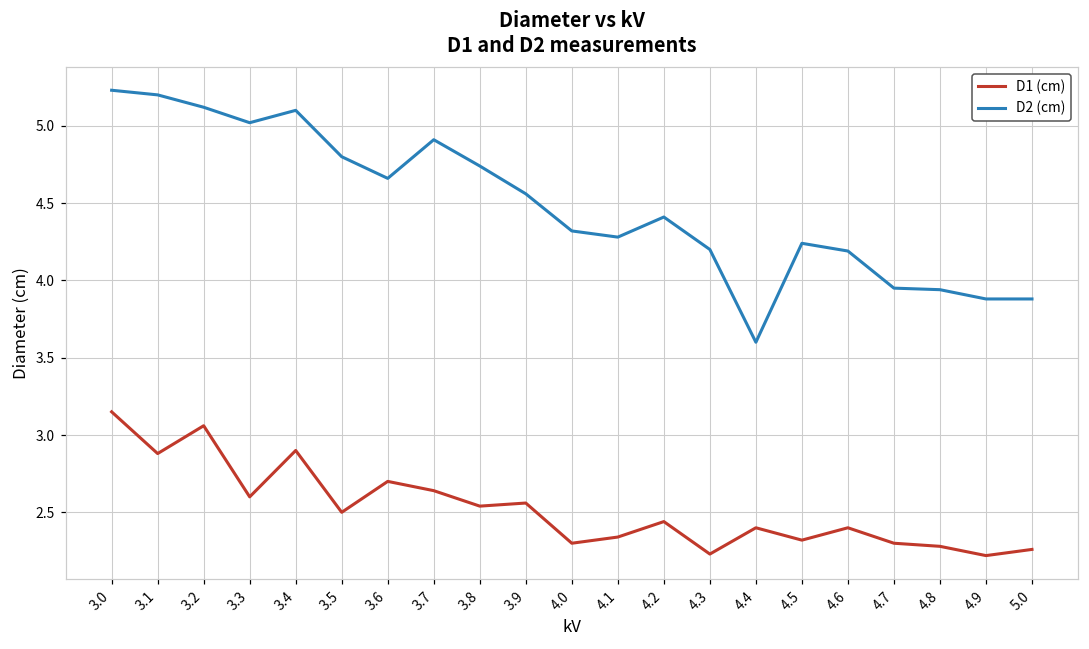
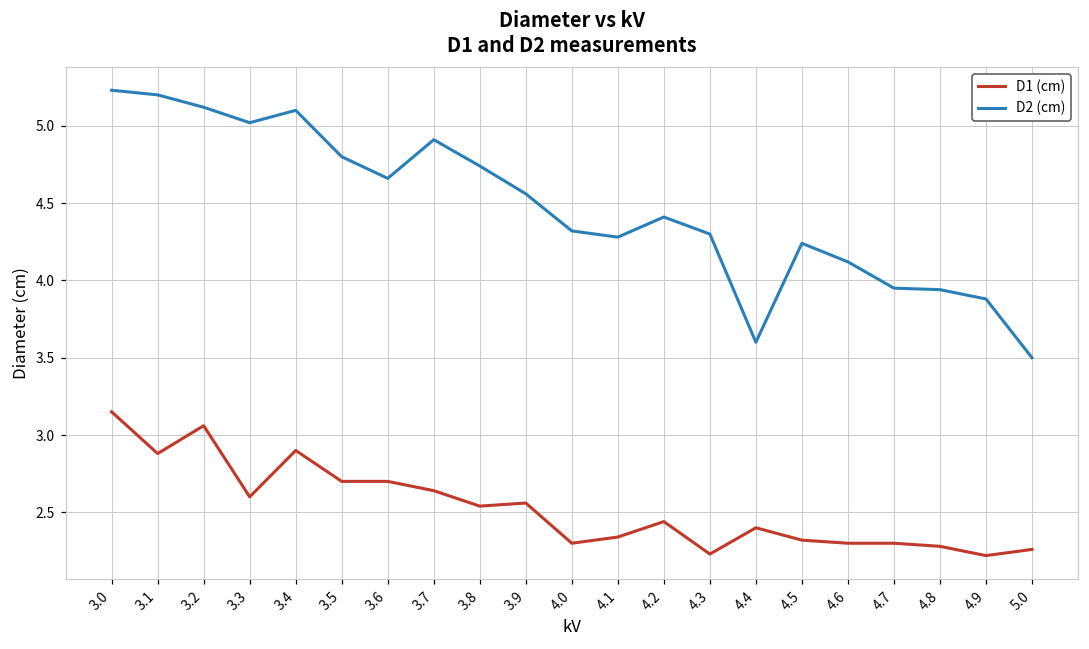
D1 (cm), 3.5: 2.5 -> 2.7
D2 (cm), 4.3: 4.2 -> 4.3
D1 (cm), 4.6: 2.4 -> 2.3
D2 (cm), 4.6: 4.19 -> 4.12
D2 (cm), 5.0: 3.88 -> 3.50
